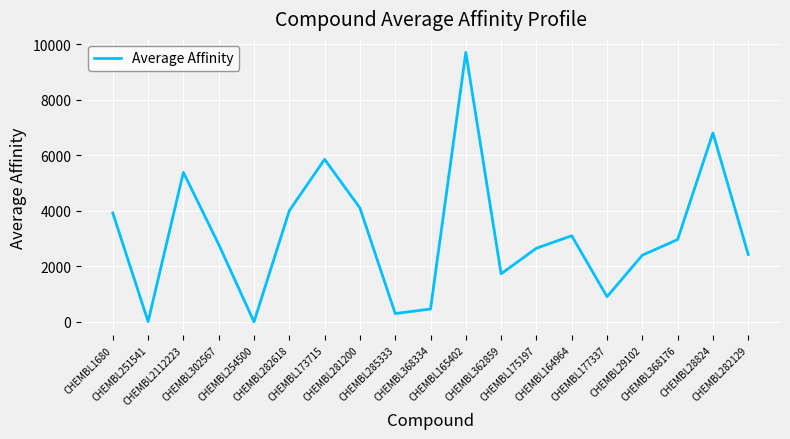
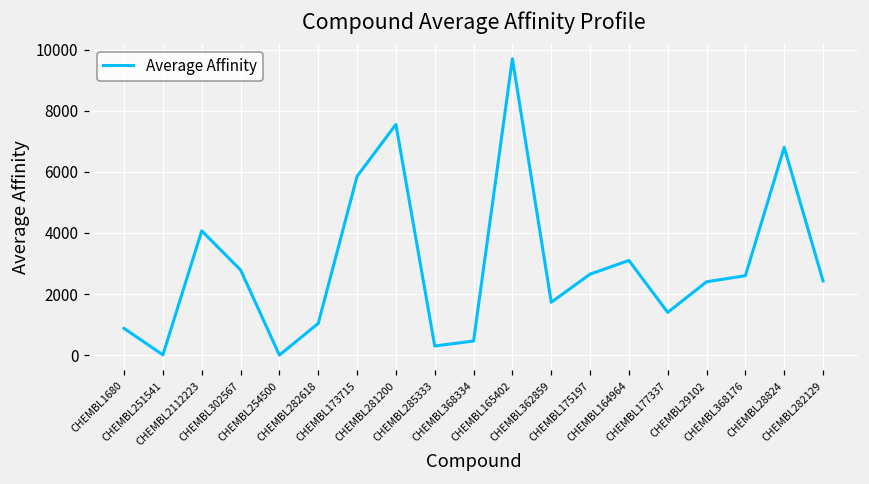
CHEMBL1680: 3900 -> 900
CHEMBL2112223: 5400 -> 4100
CHEMBL282618: 4000 -> 1000
CHEMBL281200: 4100 -> 7500
CHEMBL177337: 900 -> 1400
CHEMBL368176: 3000 -> 2600
